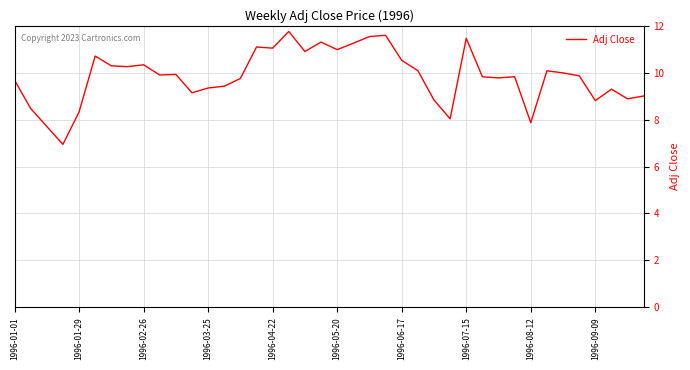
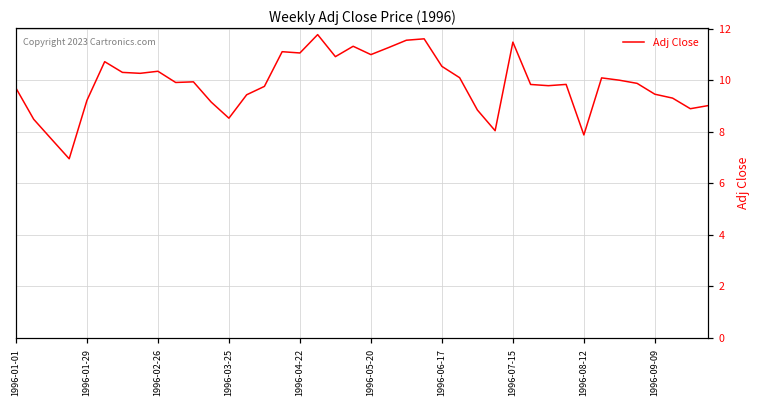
1996-01-29: 8.3 -> 9.2
1996-03-25: 9.4 -> 8.5
1996-09-09: 8.8 -> 9.5
